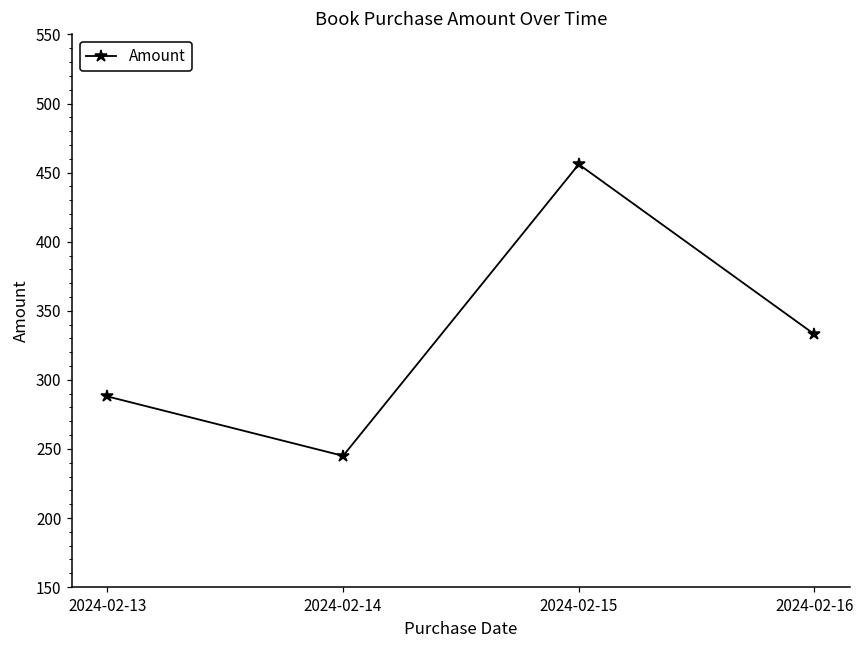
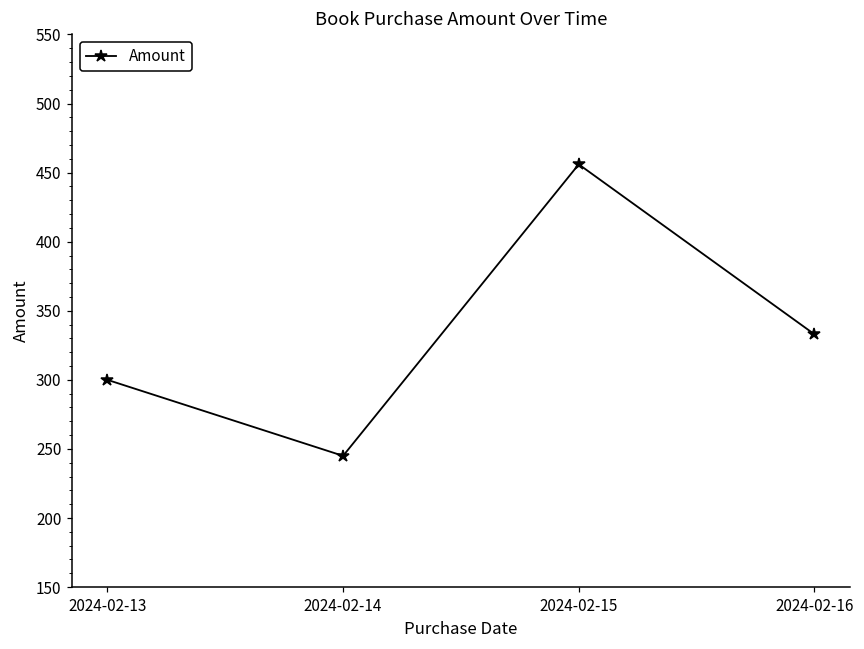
2024-02-13: 288 -> 300
